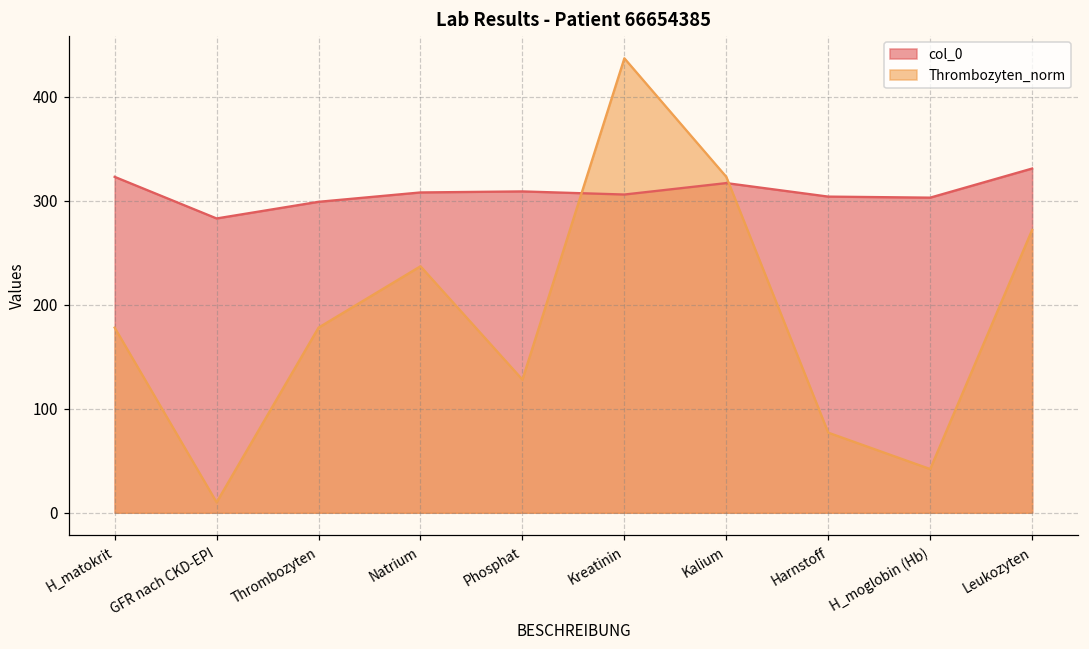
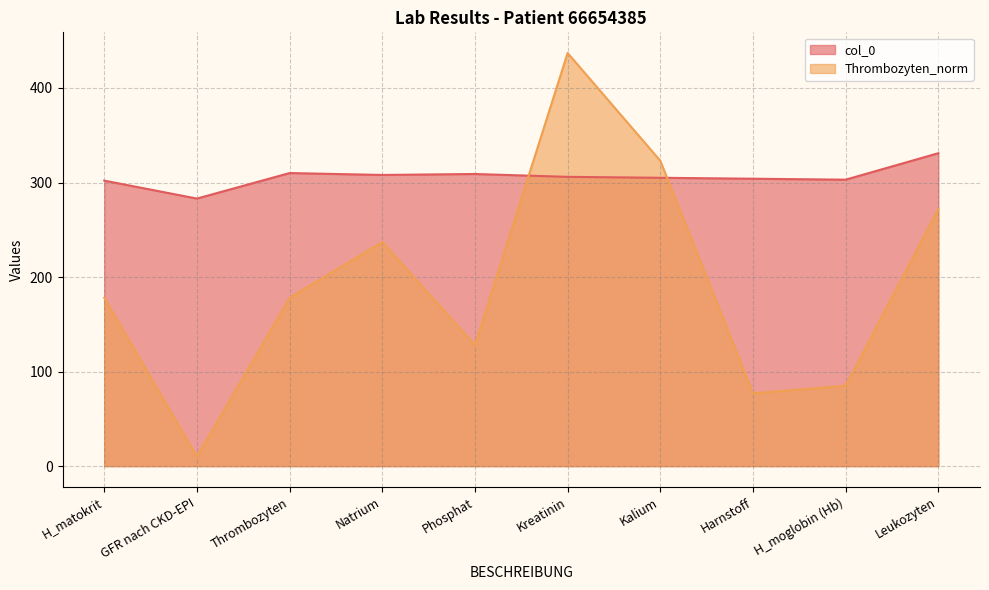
col_0, H_matokrit: 320 -> 300
col_0, Thrombozyten: 300 -> 310
col_0, Kalium: 320 -> 310
Thrombozyten_norm, H_moglobin (Hb): 40 -> 90
